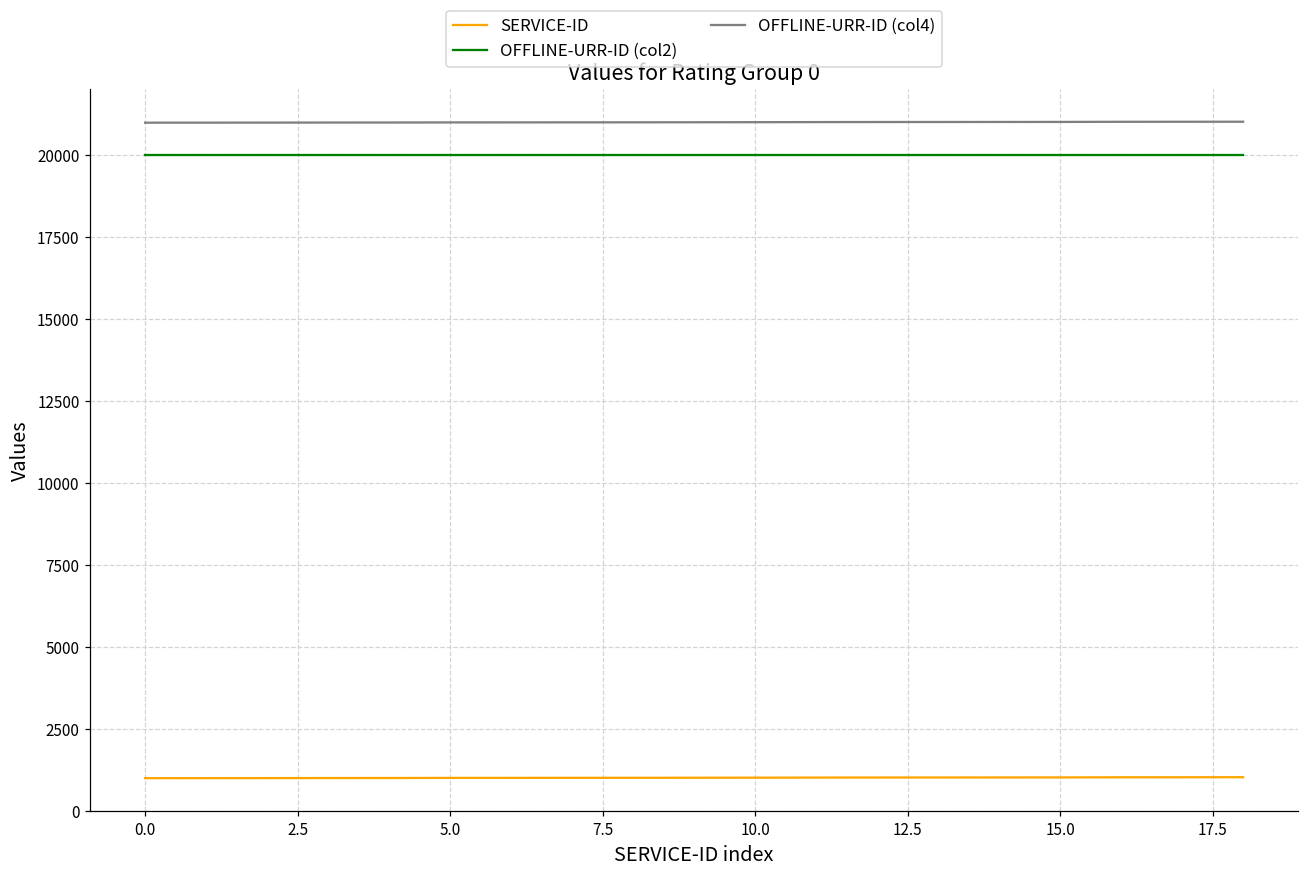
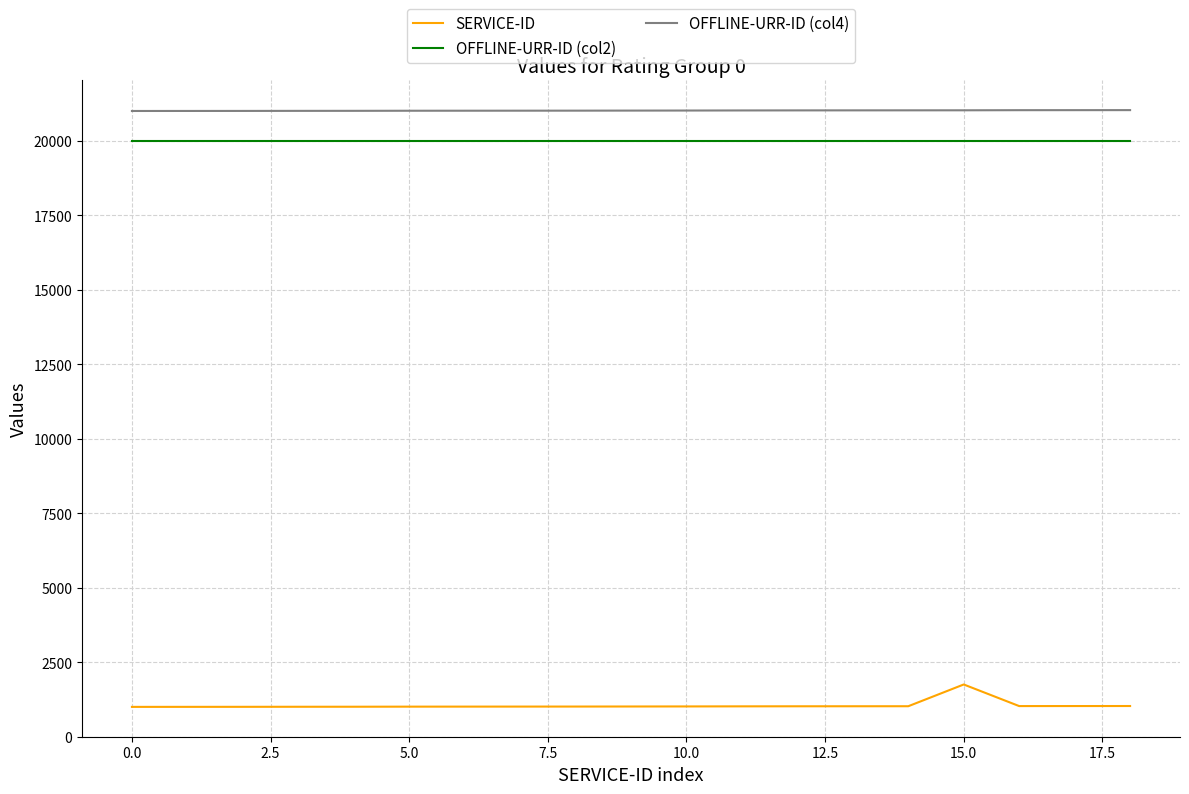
SERVICE-ID, 15.0: 1000 -> 1800
